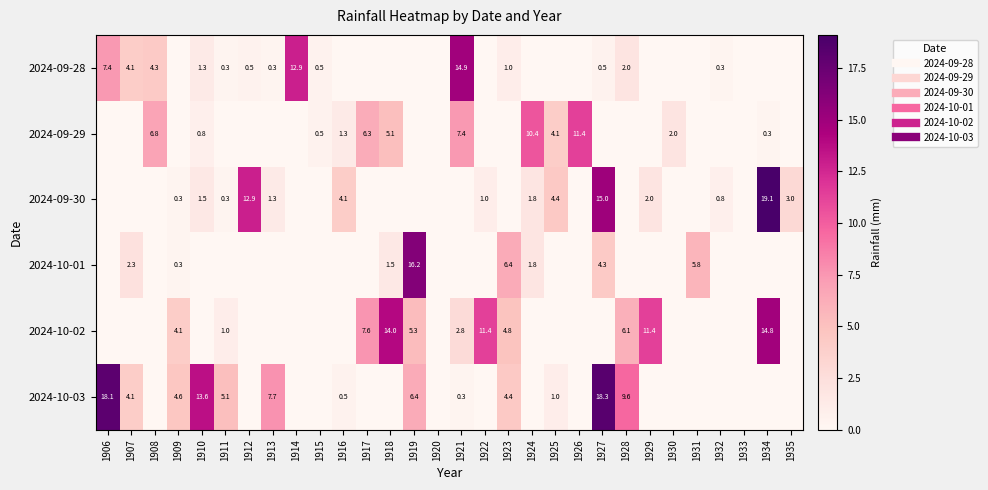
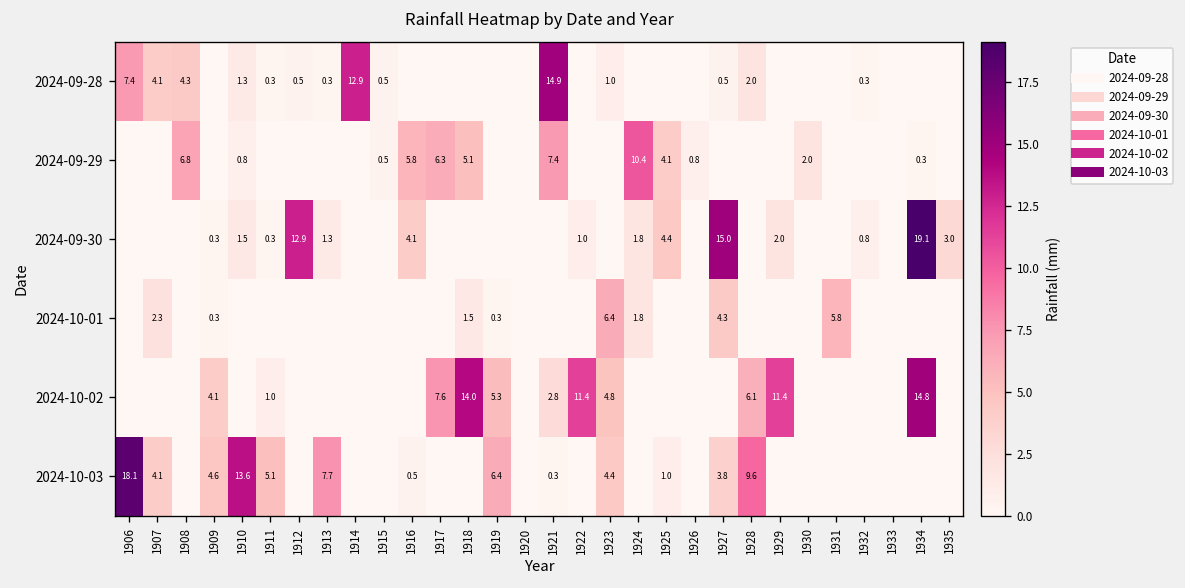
2024-09-29, 1916: 1.3 -> 5.8
2024-09-29, 1926: 11.4 -> 0.8
2024-10-01, 1919: 16.2 -> 0.3
2024-10-03, 1927: 18.3 -> 3.8
